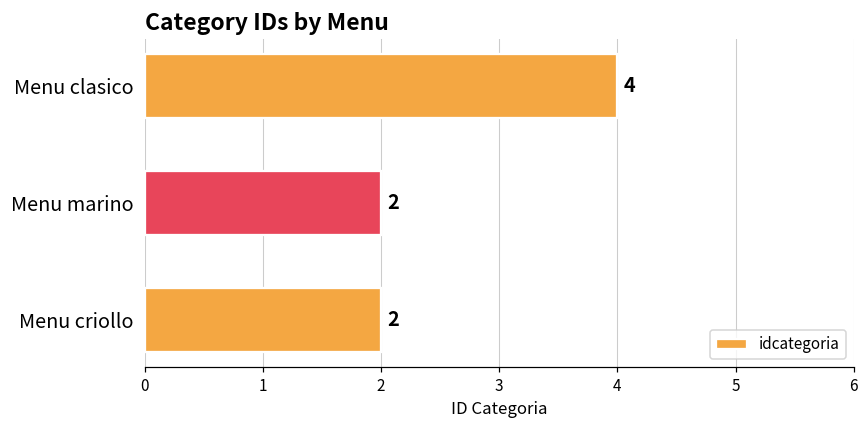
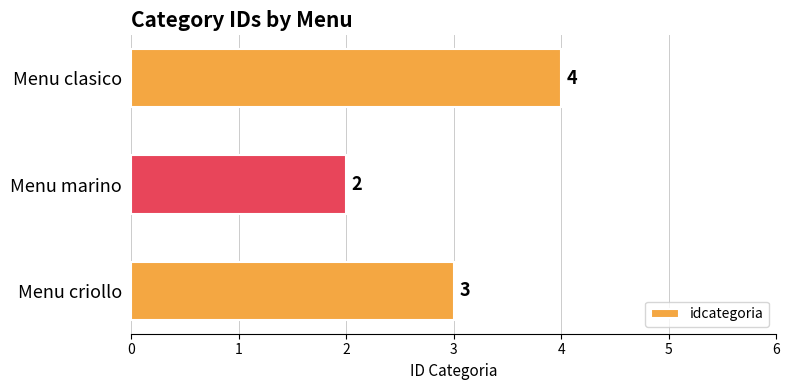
Menu criollo: 2 -> 3
